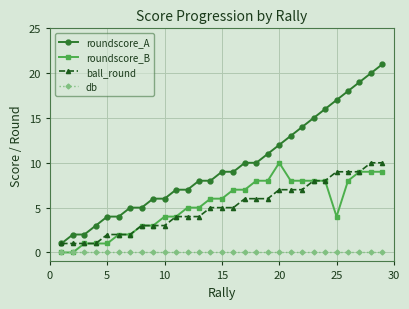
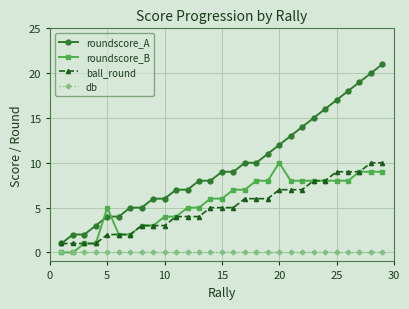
roundscore_B, 5: 1 -> 5
roundscore_B, 25: 4 -> 8
